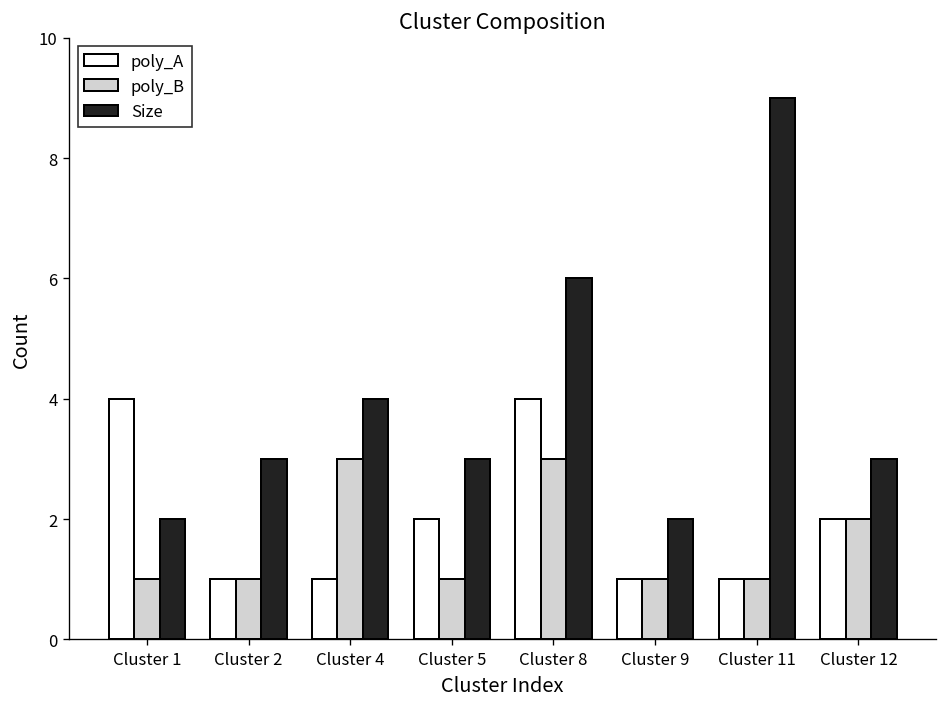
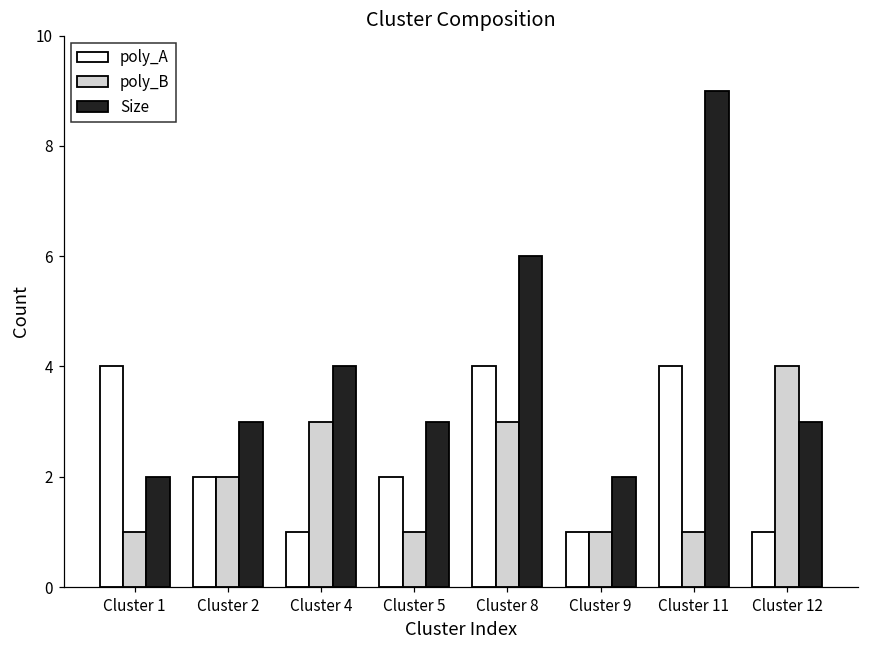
poly_A, Cluster 2: 1 -> 2
poly_B, Cluster 2: 1 -> 2
poly_A, Cluster 11: 1 -> 4
poly_A, Cluster 12: 2 -> 1
poly_B, Cluster 12: 2 -> 4
